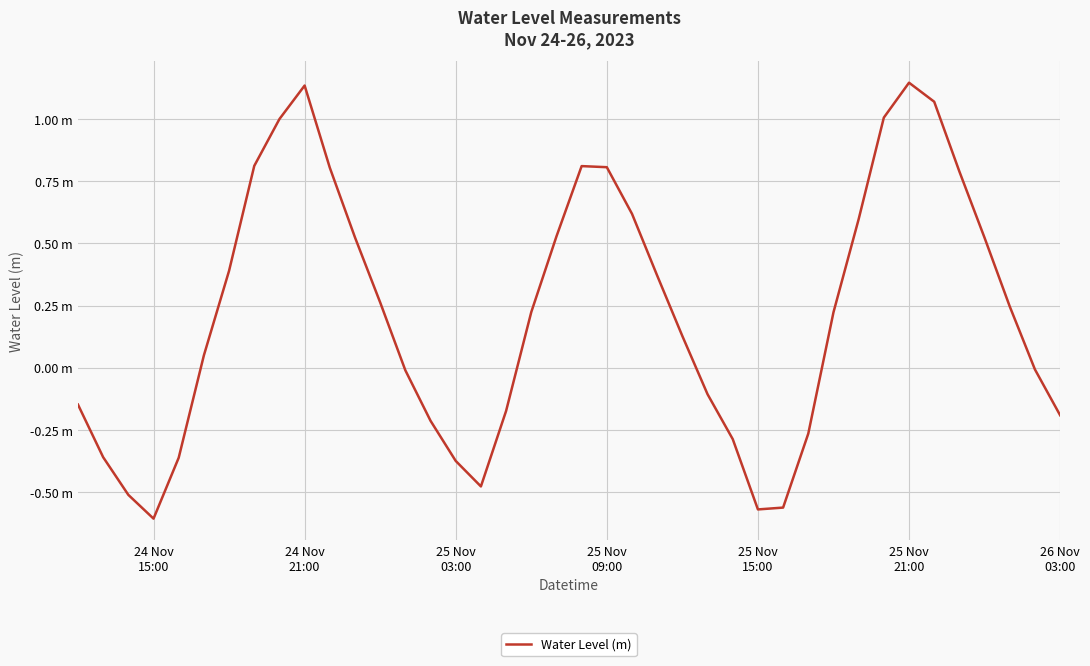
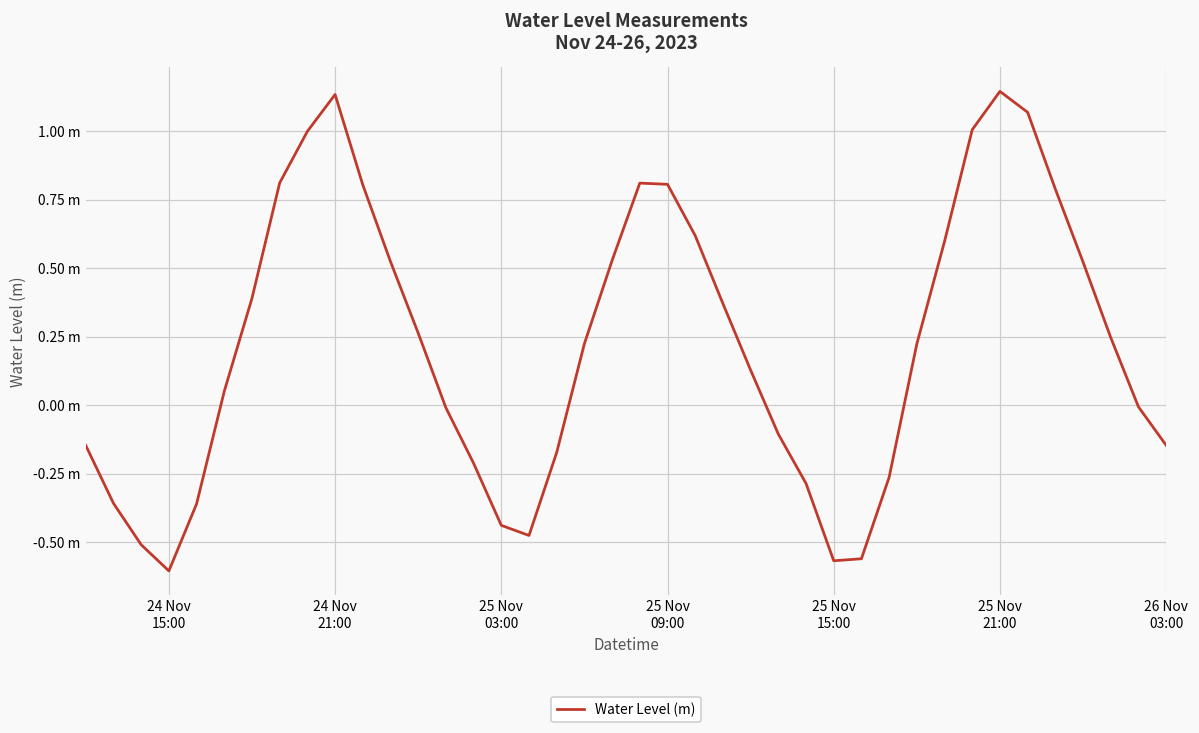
25 Nov 03:00: -0.37 m -> -0.44 m
26 Nov 03:00: -0.19 m -> -0.15 m
